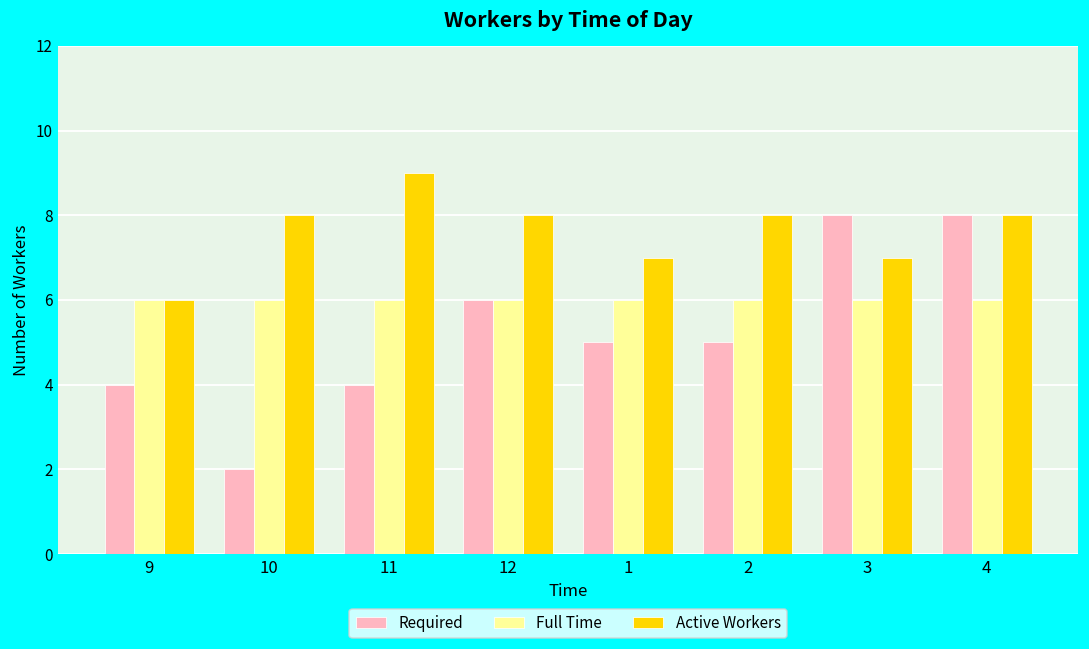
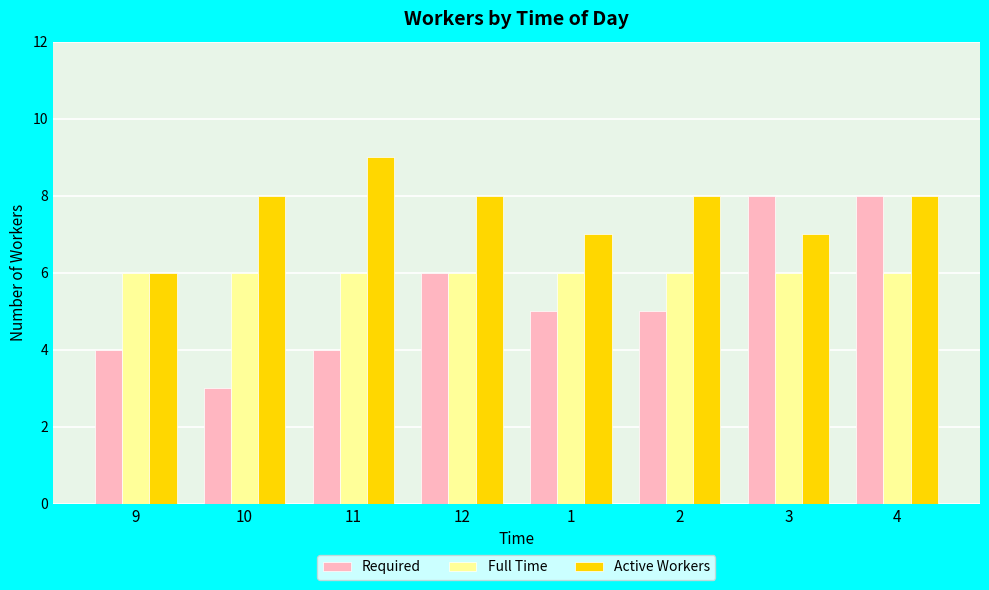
Required, 10: 2 -> 3
